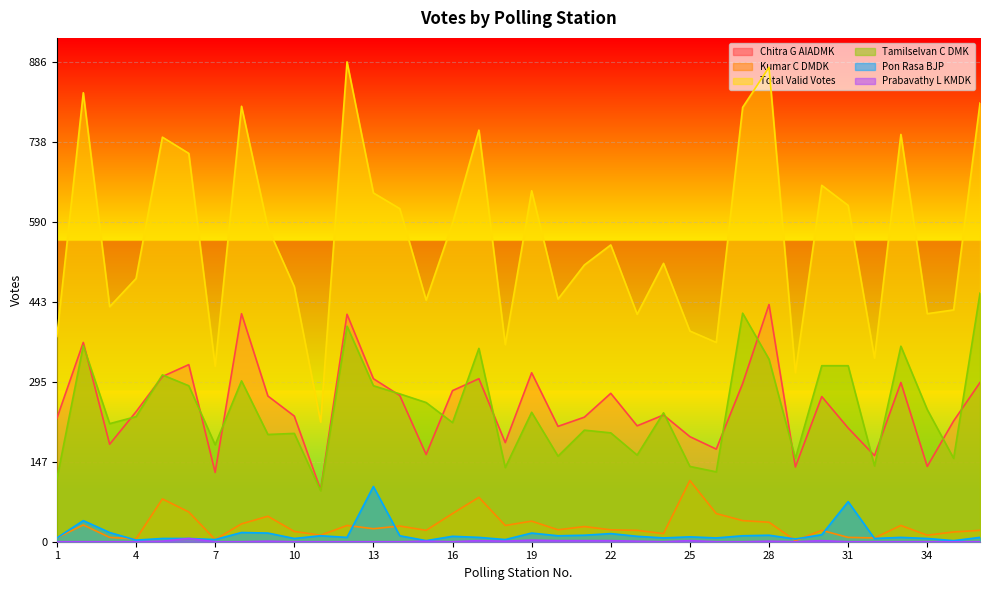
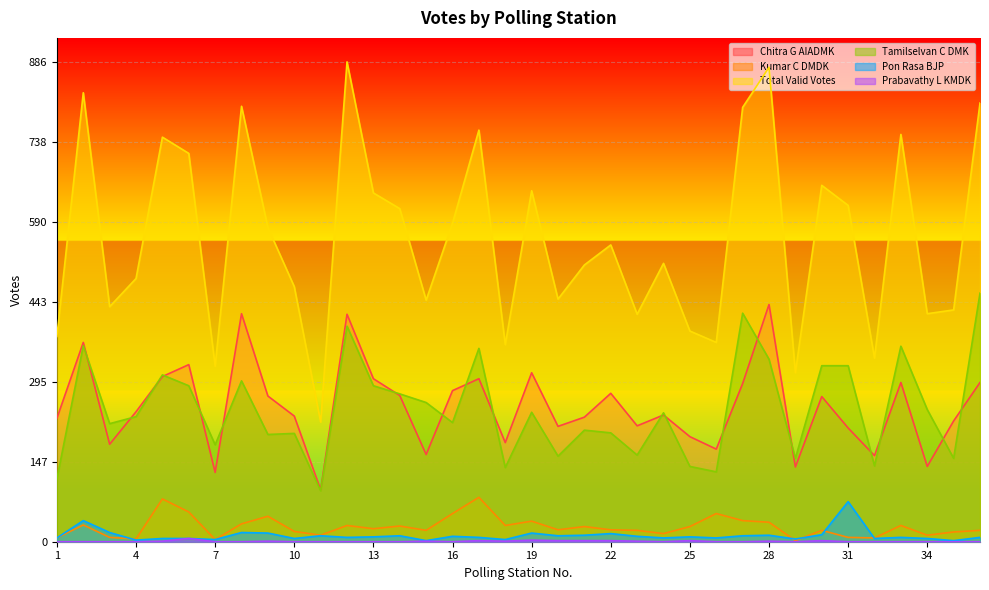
Pon Rasa BJP, 13: 100 -> 10
Kumar C DMDK, 25: 110 -> 30
